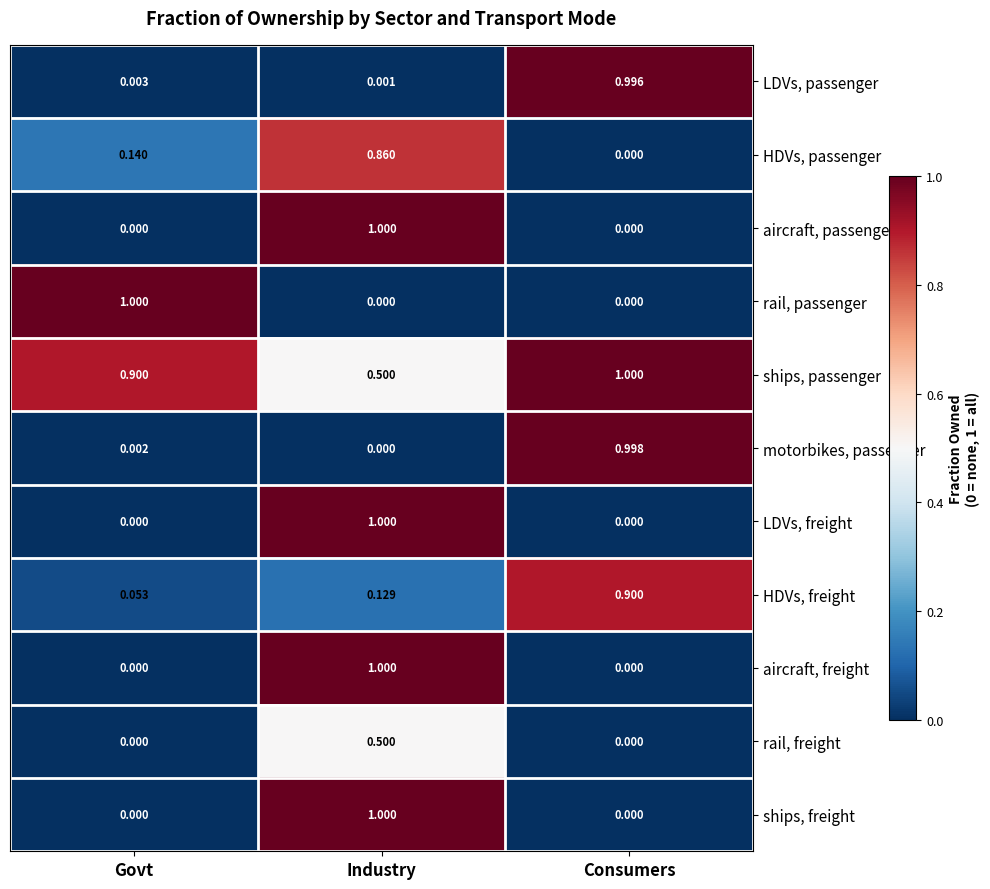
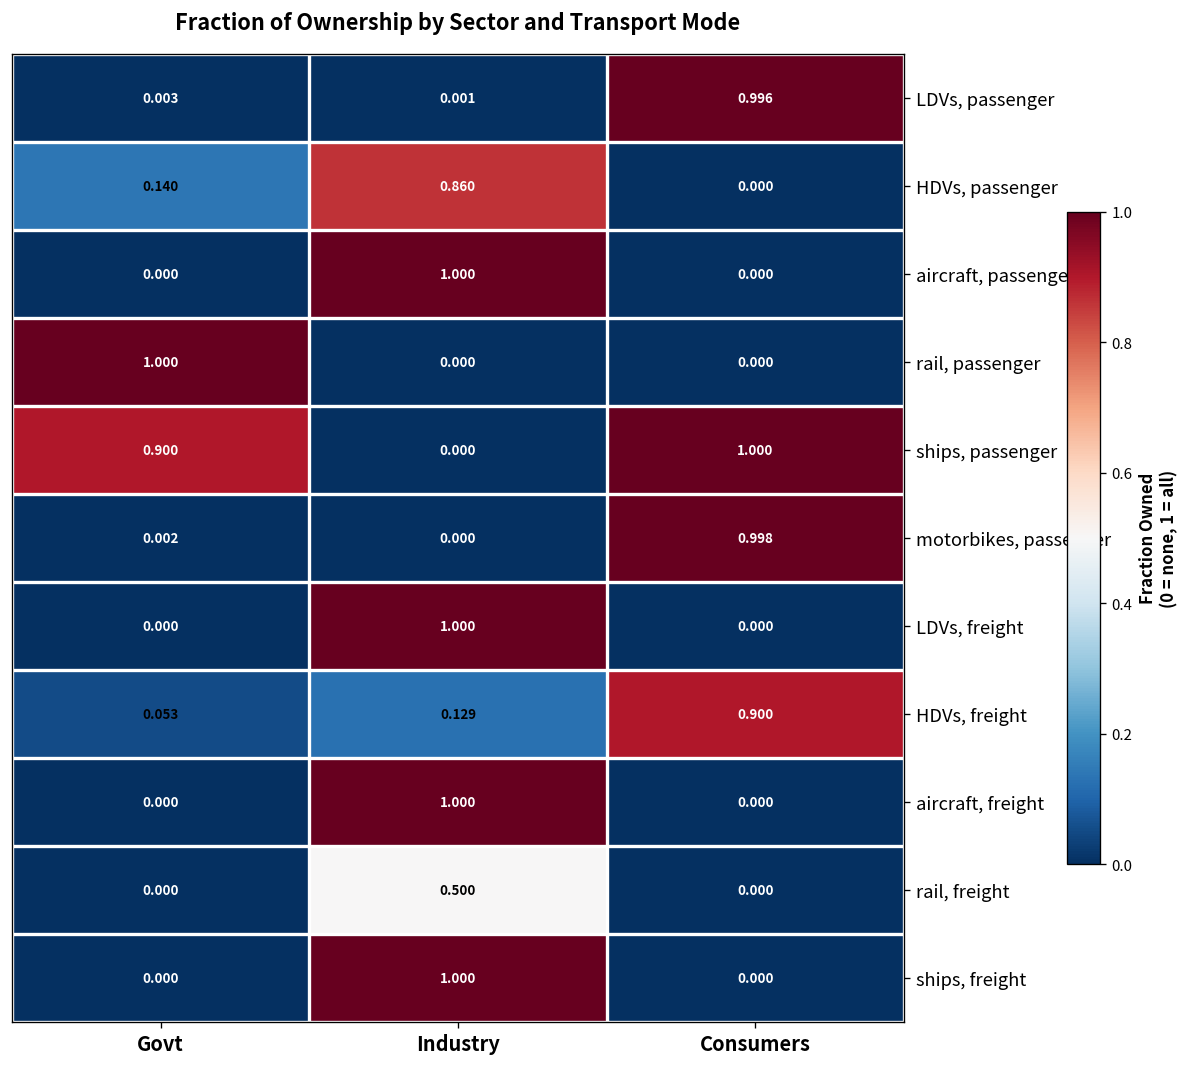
ships, passenger, Industry: 0.500 -> 0.000
